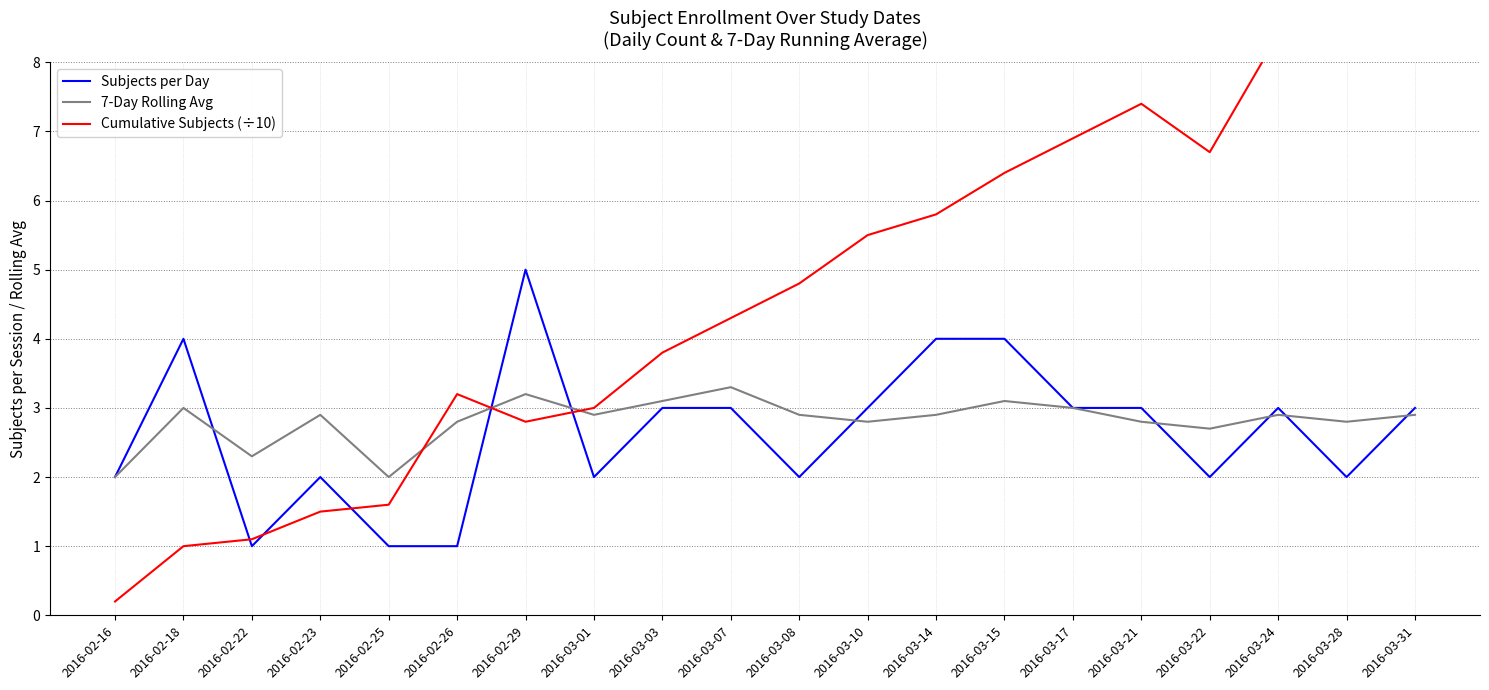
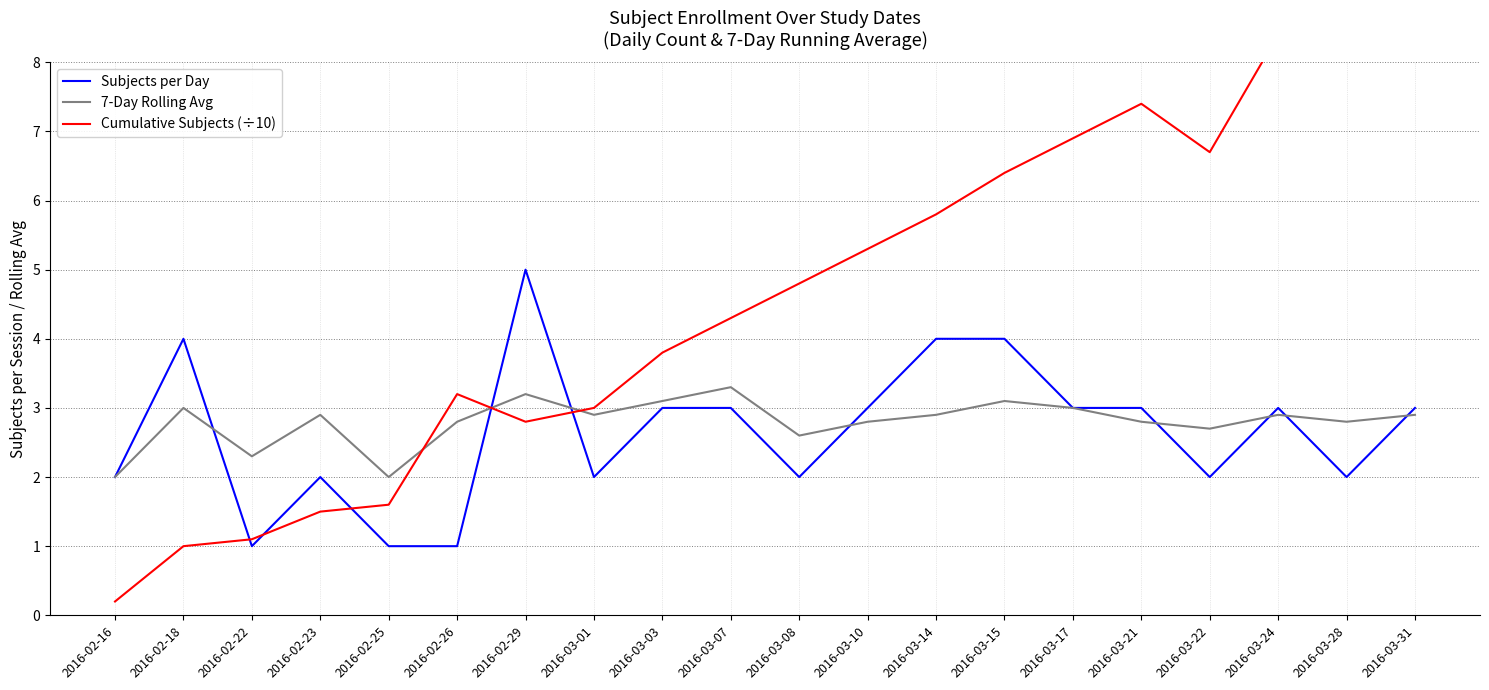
7-Day Rolling Avg, 2016-03-08: 2.9 -> 2.6
Cumulative Subjects (÷10), 2016-03-10: 5.5 -> 5.3
